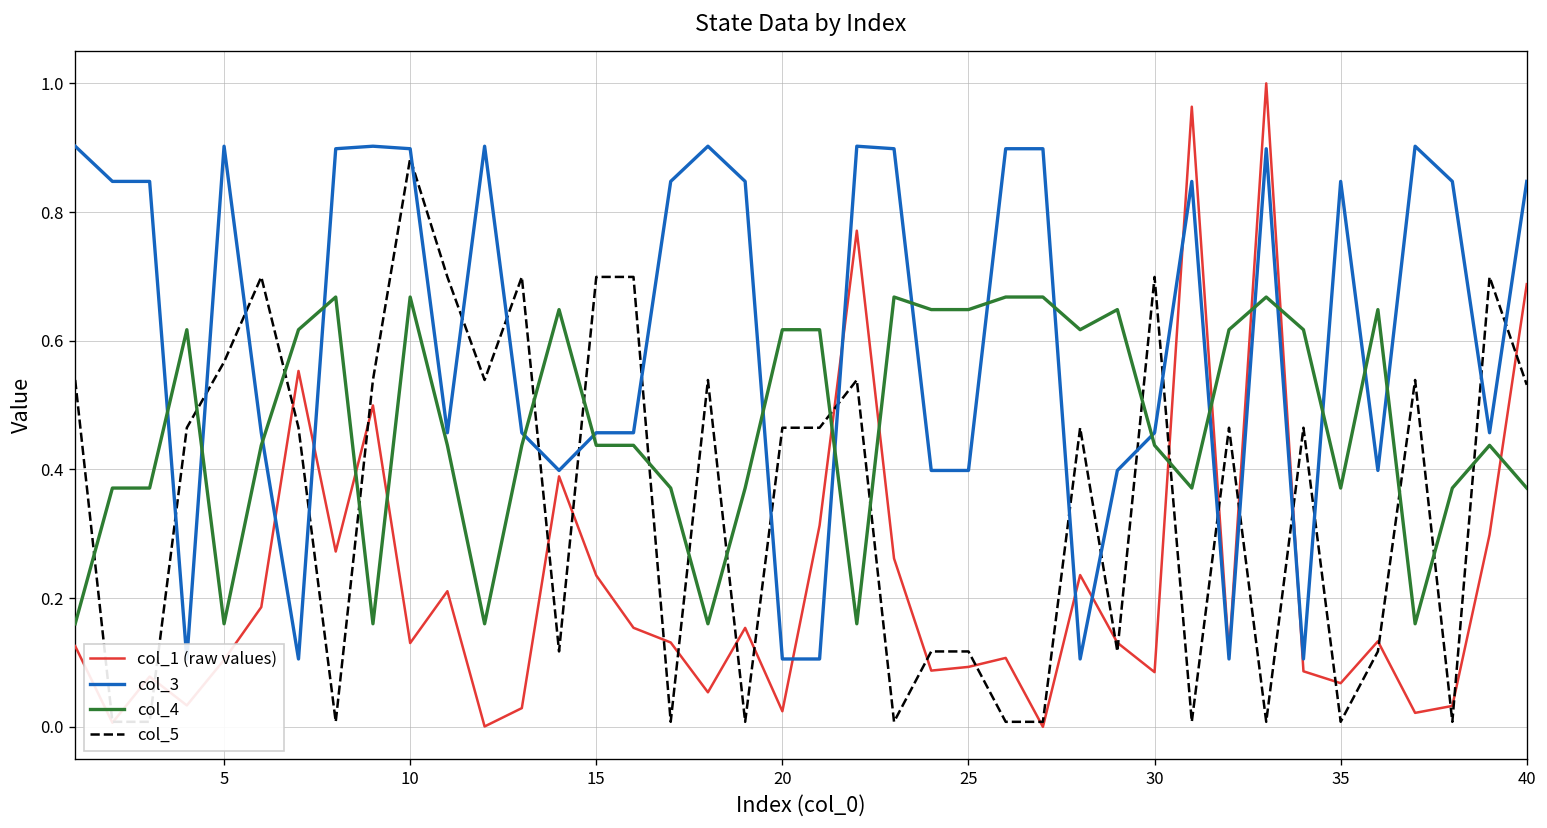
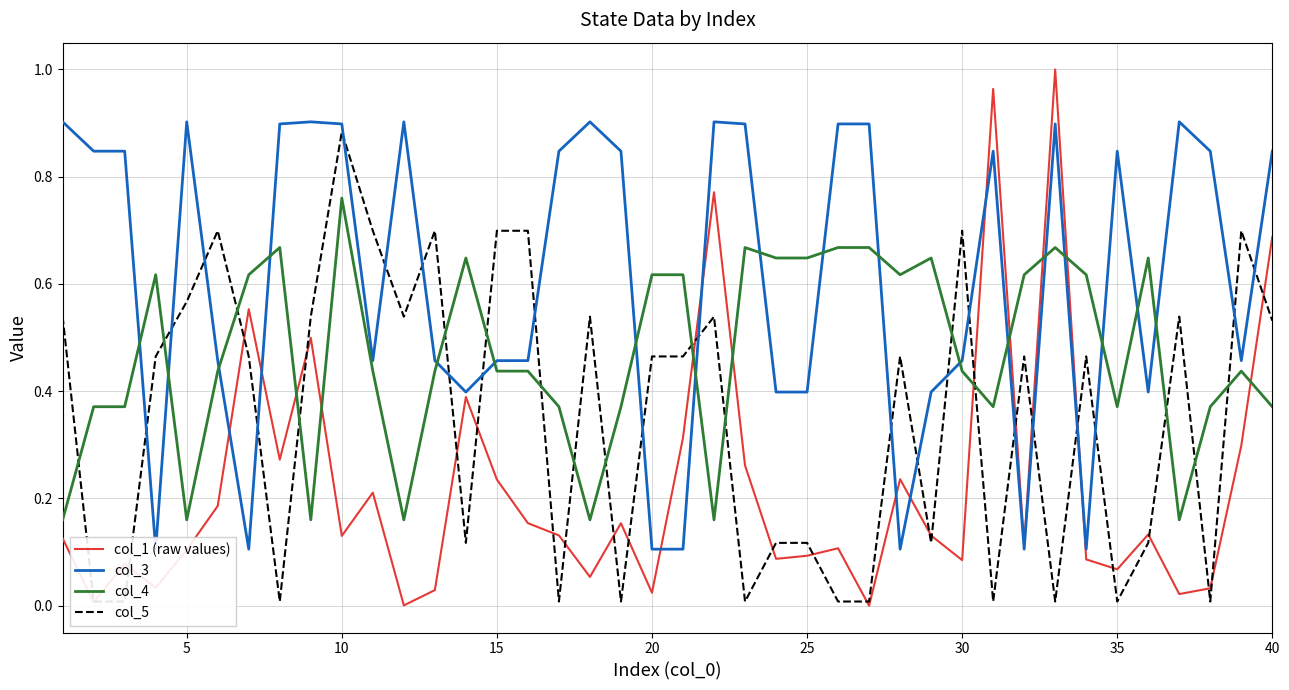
col_4, 10: 0.67 -> 0.76
